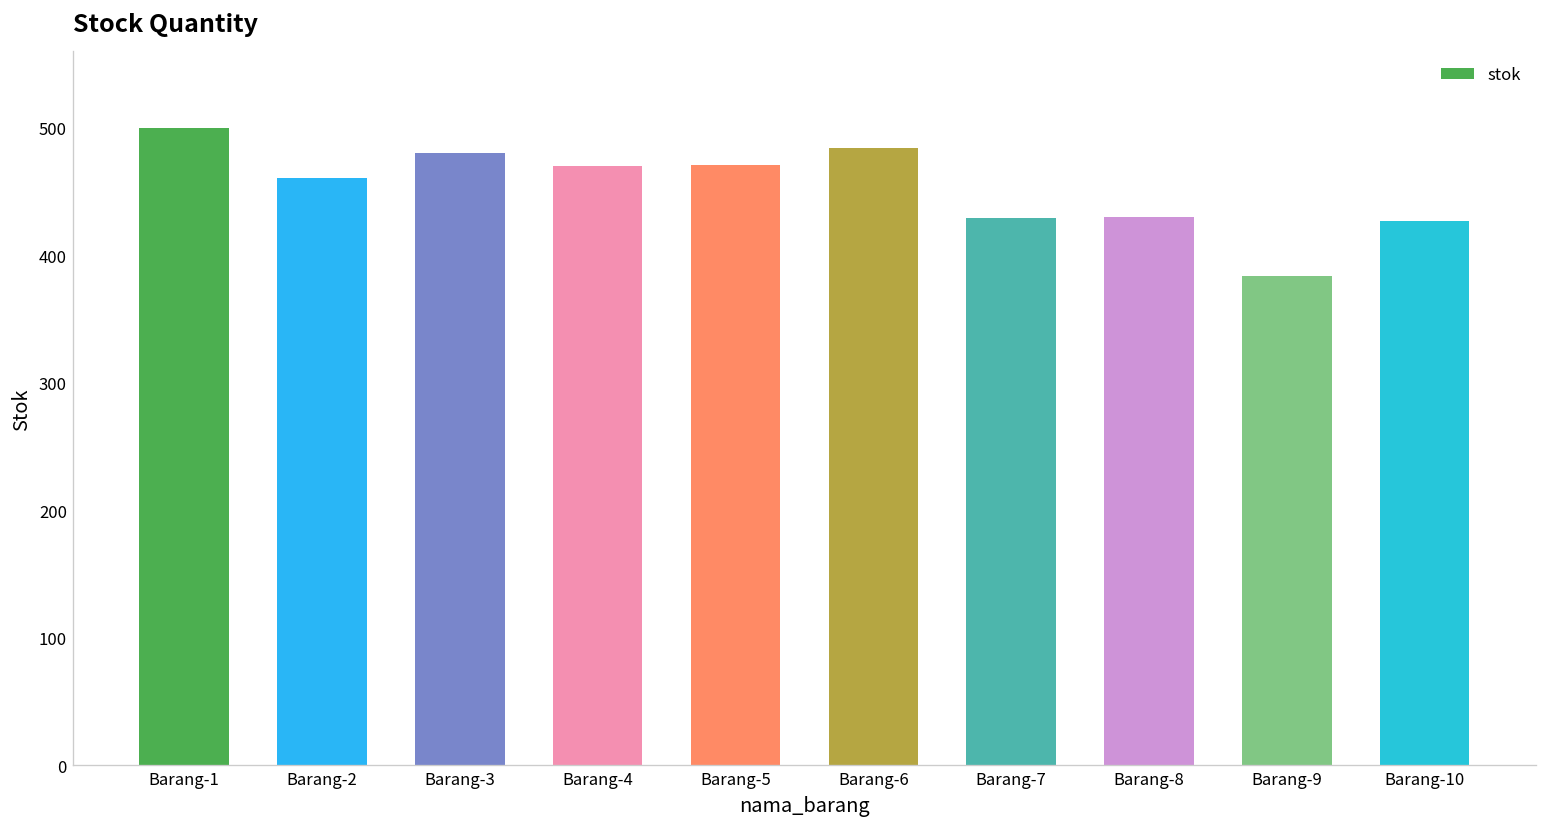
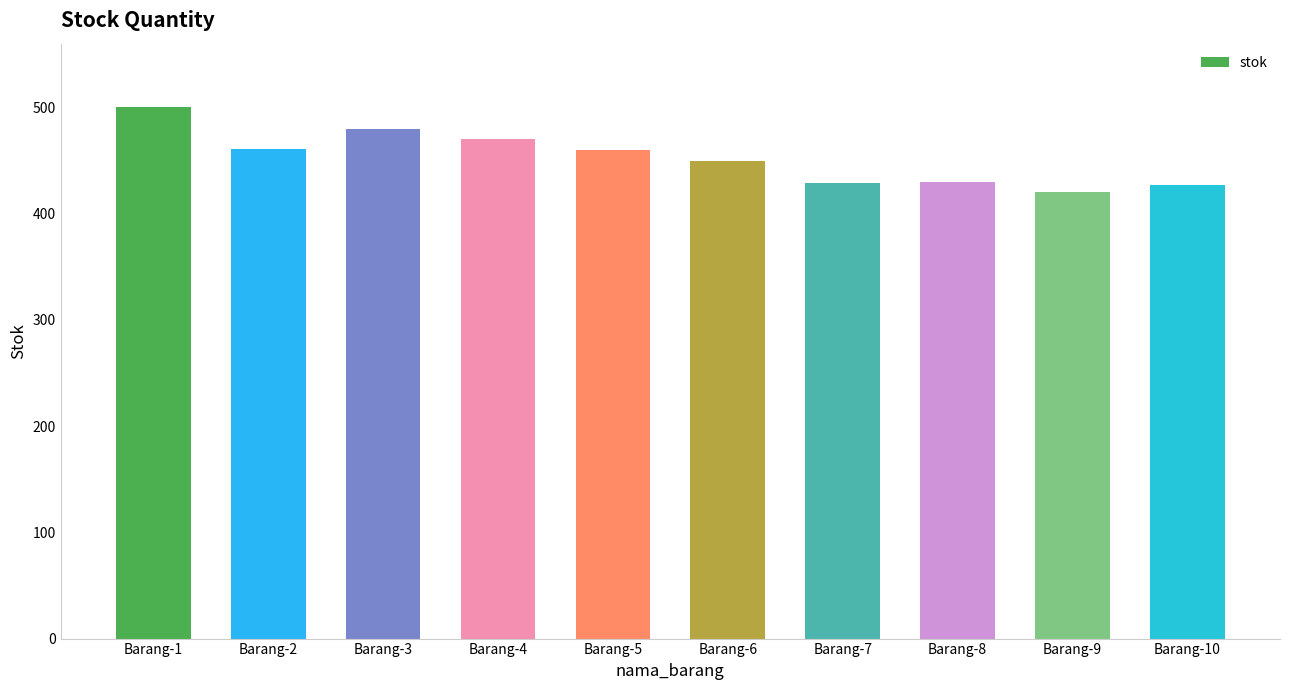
Barang-5: 471 -> 460
Barang-6: 484 -> 450
Barang-9: 384 -> 420
